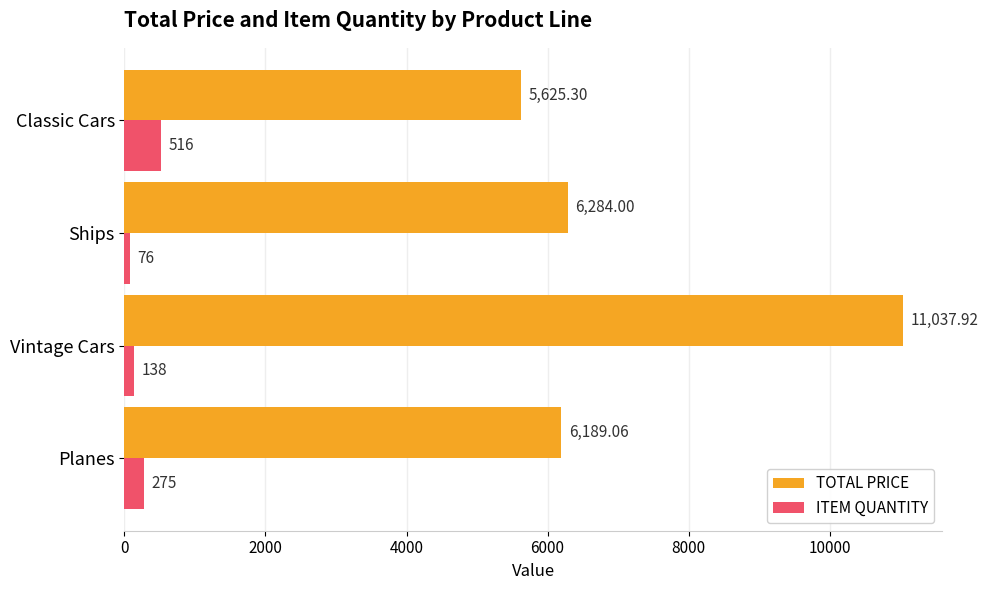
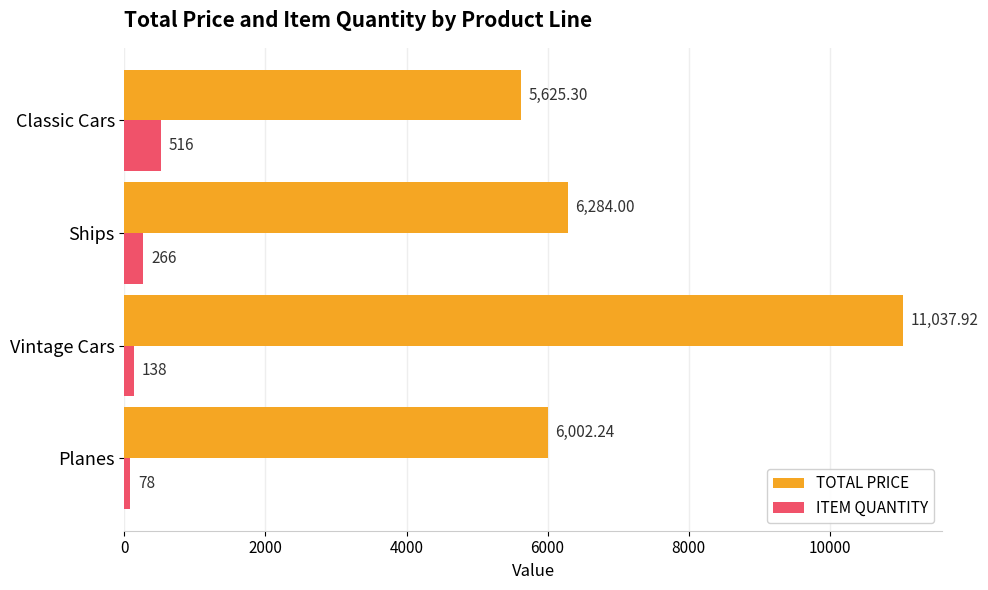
ITEM QUANTITY, Ships: 76 -> 266
TOTAL PRICE, Planes: 6,189.06 -> 6,002.24
ITEM QUANTITY, Planes: 275 -> 78
